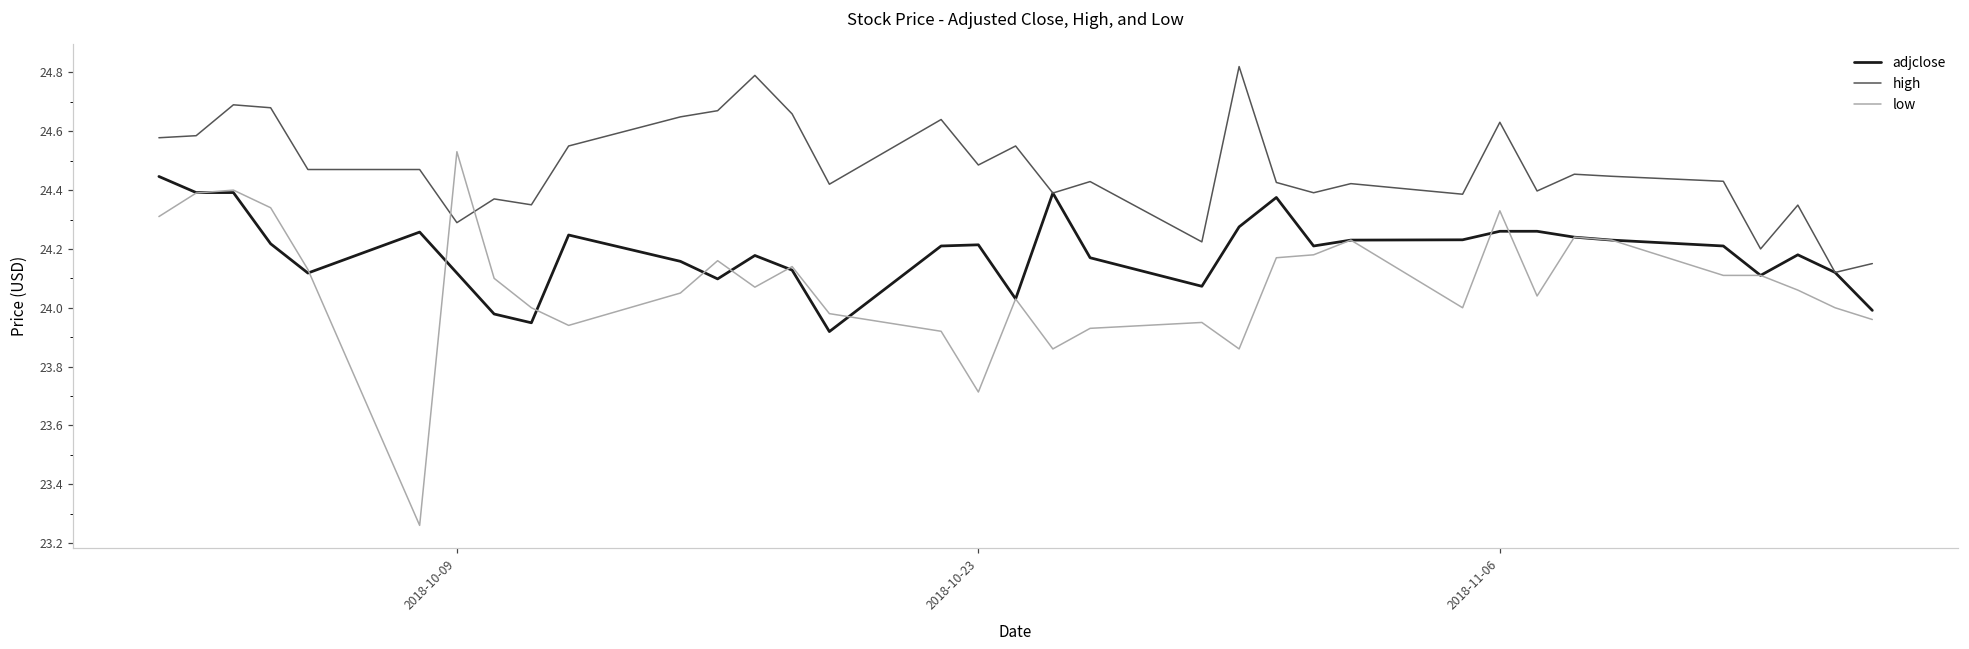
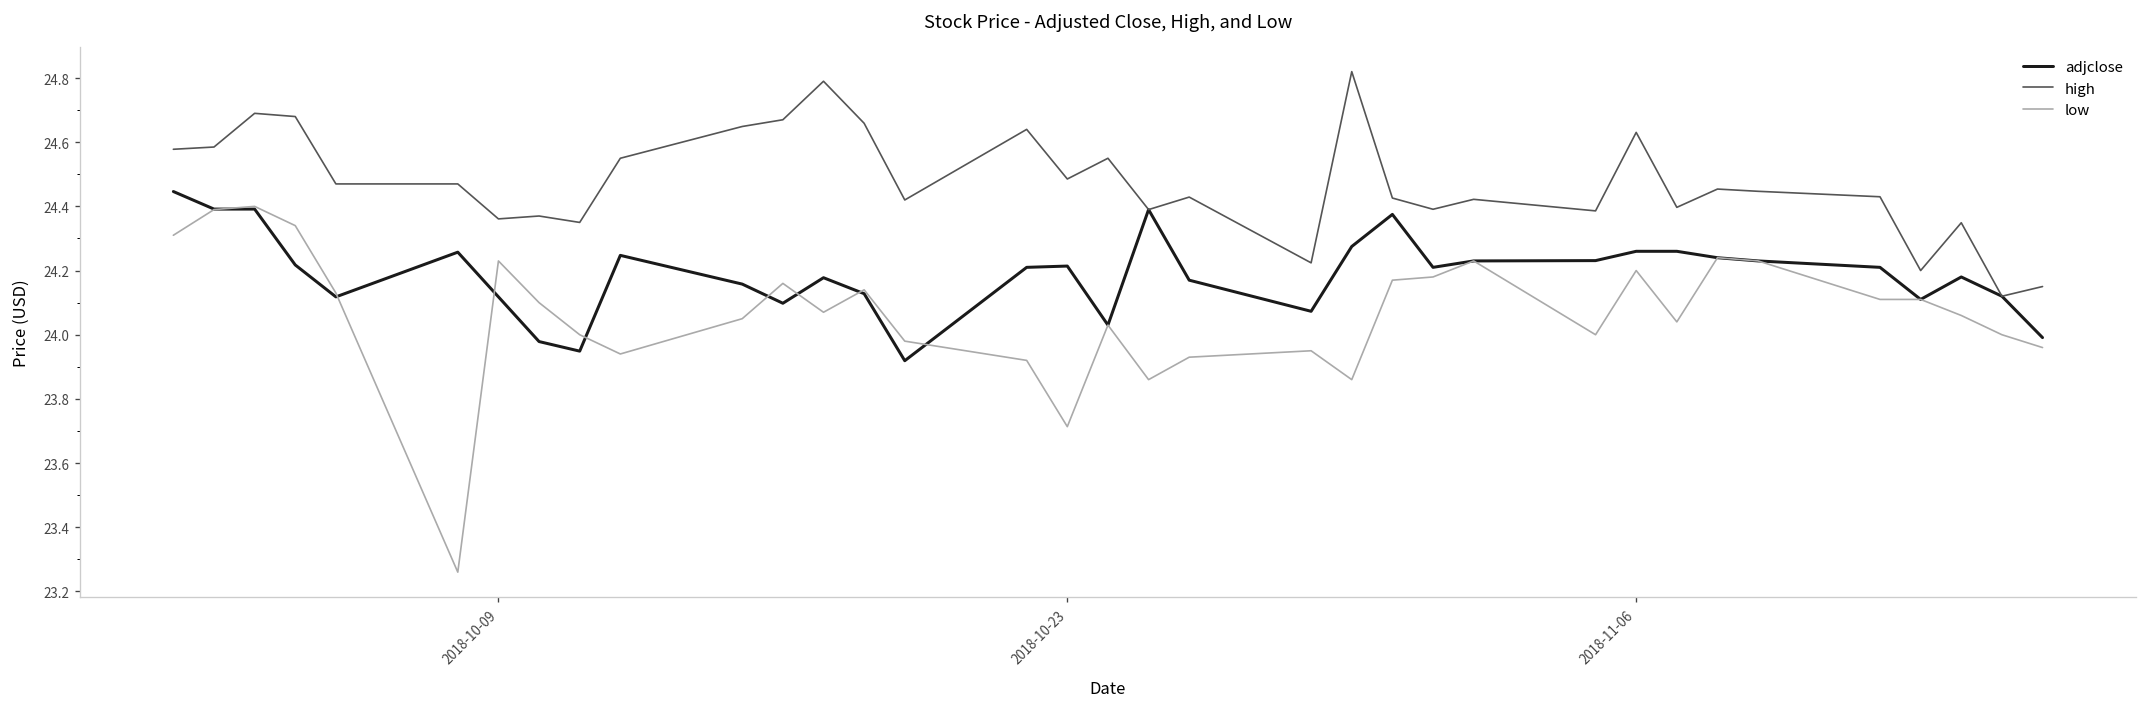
high, 2018-10-09: 24.29 -> 24.36
low, 2018-10-09: 24.53 -> 24.23
low, 2018-11-06: 24.33 -> 24.20
